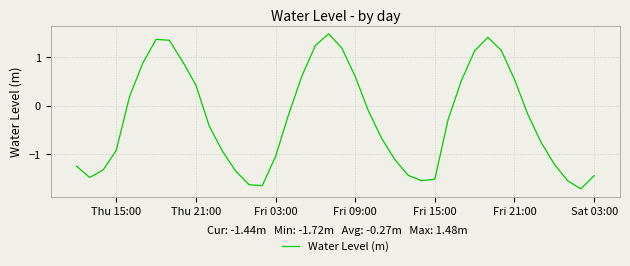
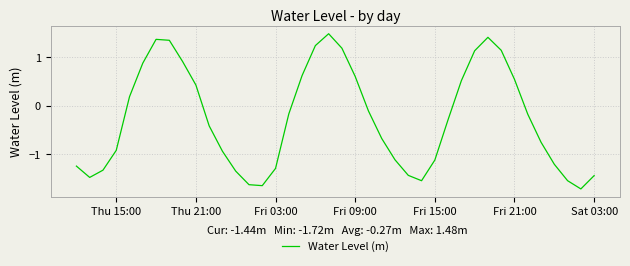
Fri 03:00: -1.1 -> -1.3
Fri 15:00: -1.5 -> -1.1
